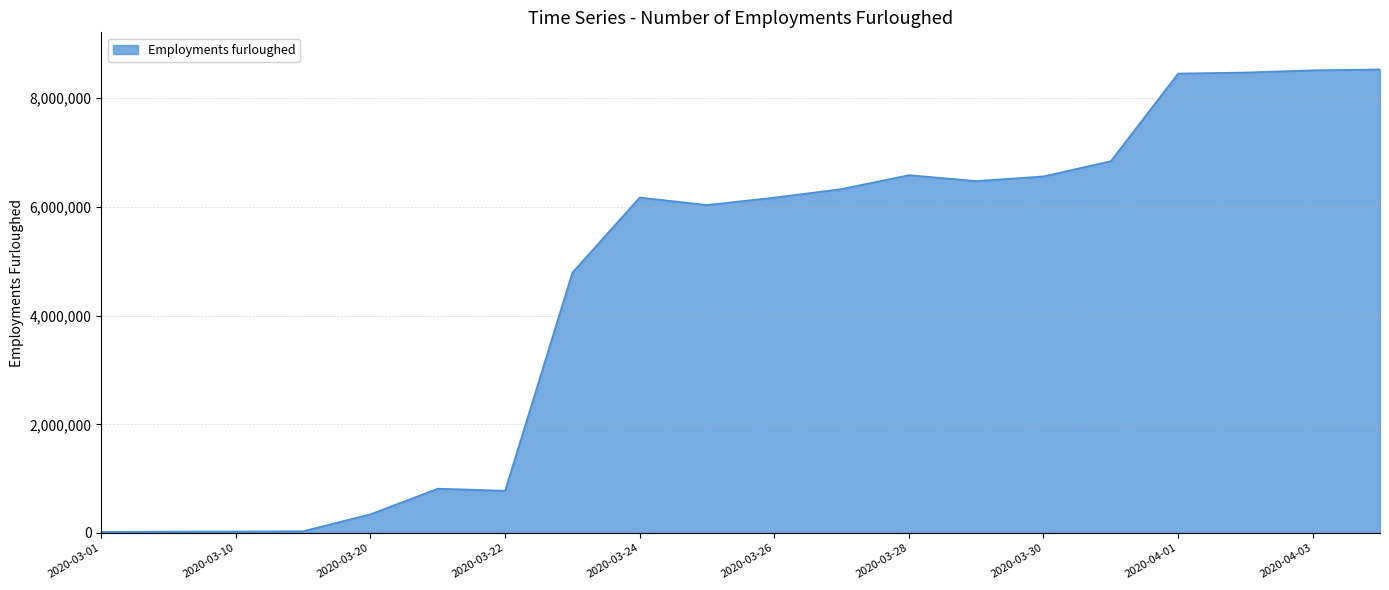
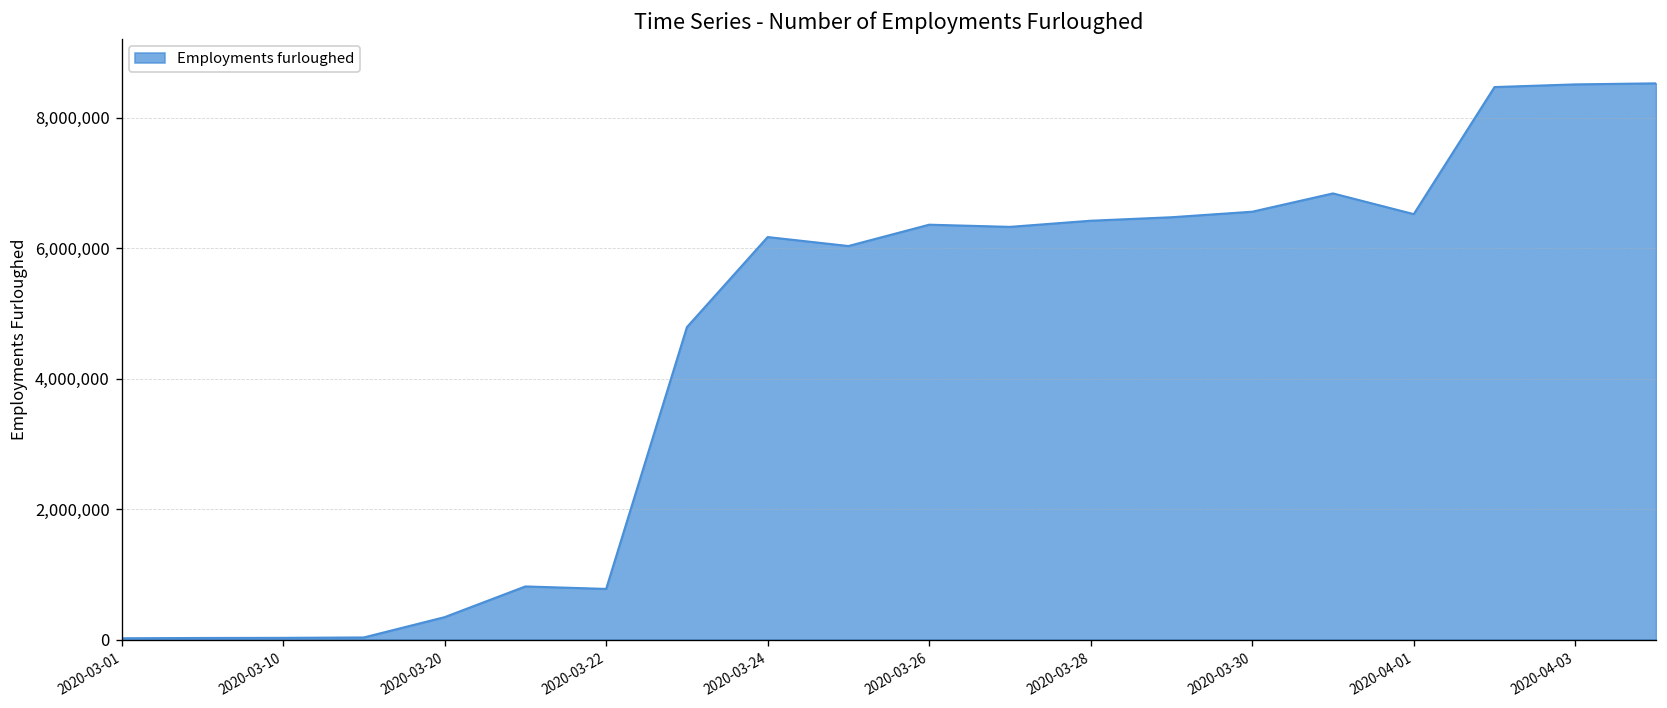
2020-03-26: 6,200,000 -> 6,400,000
2020-03-28: 6,600,000 -> 6,400,000
2020-04-01: 8,500,000 -> 6,500,000
